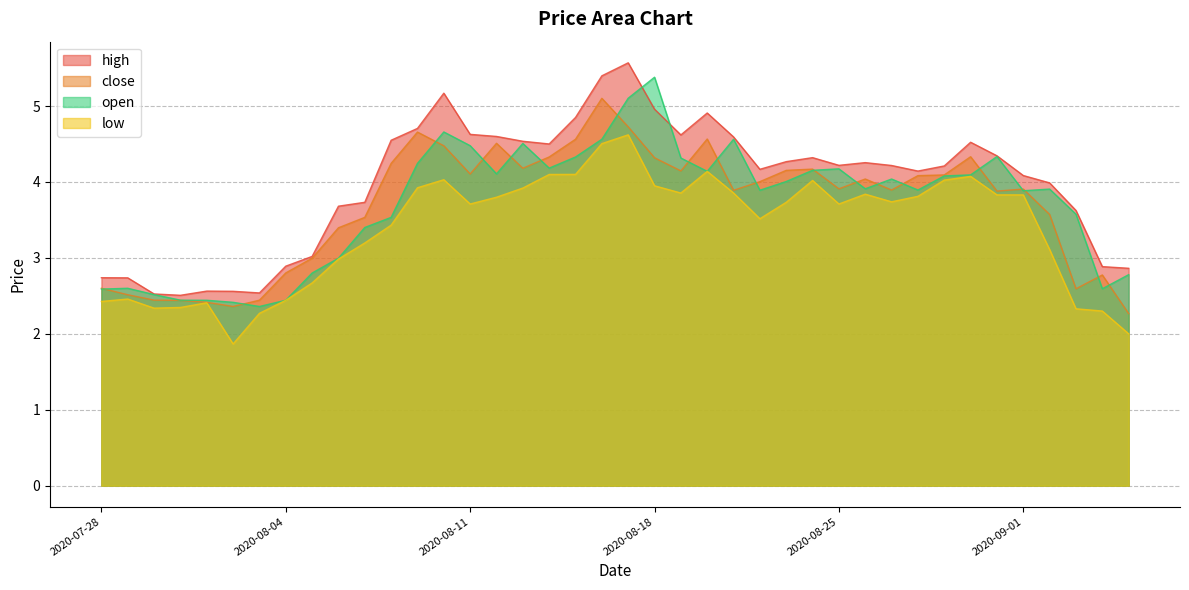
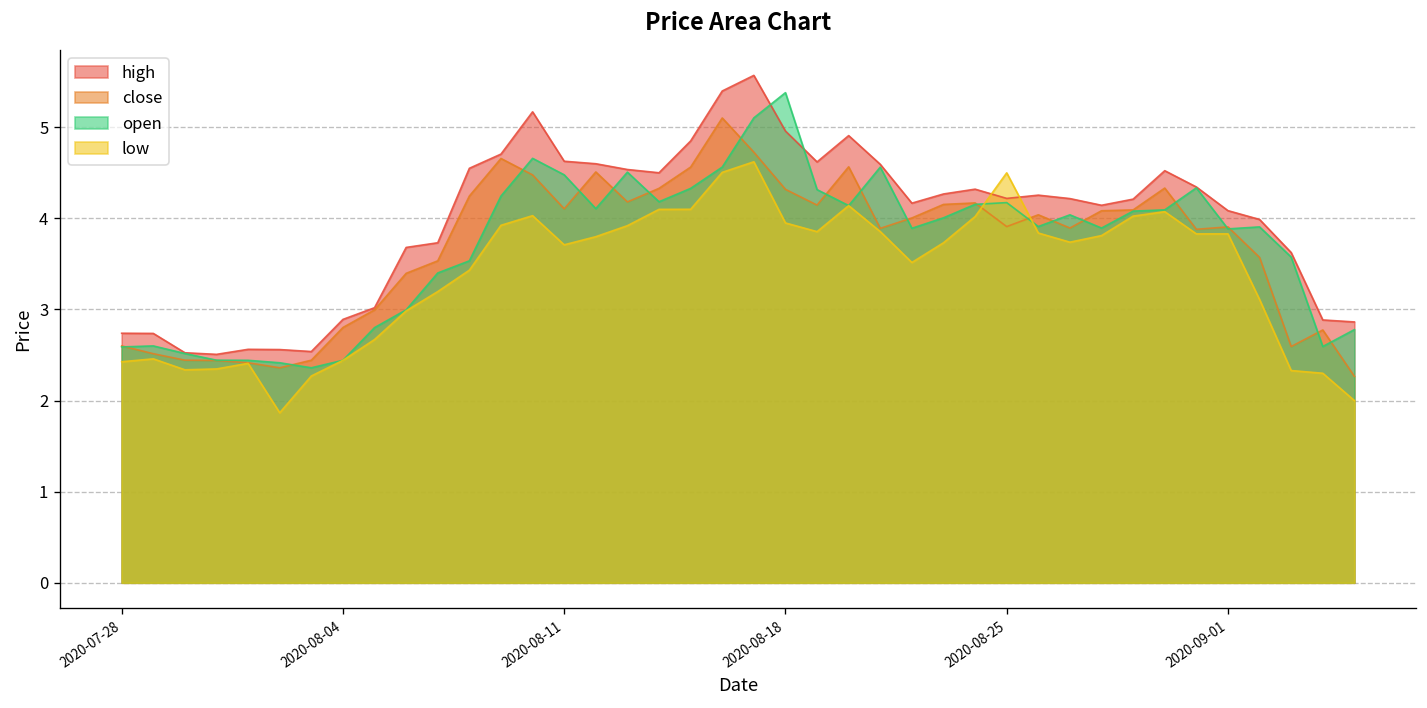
low, 2020-08-25: 3.7 -> 4.5
